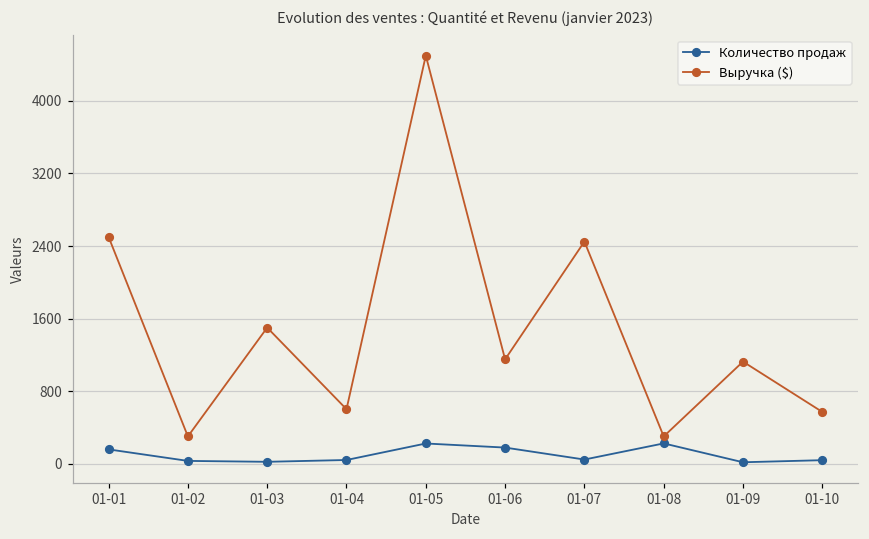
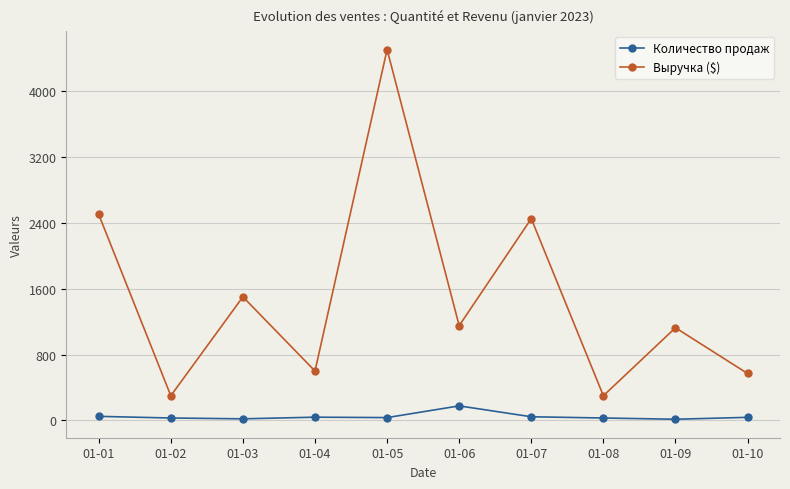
Количество продаж, 01-01: 200 -> 100
Количество продаж, 01-05: 200 -> 0
Количество продаж, 01-08: 200 -> 0
